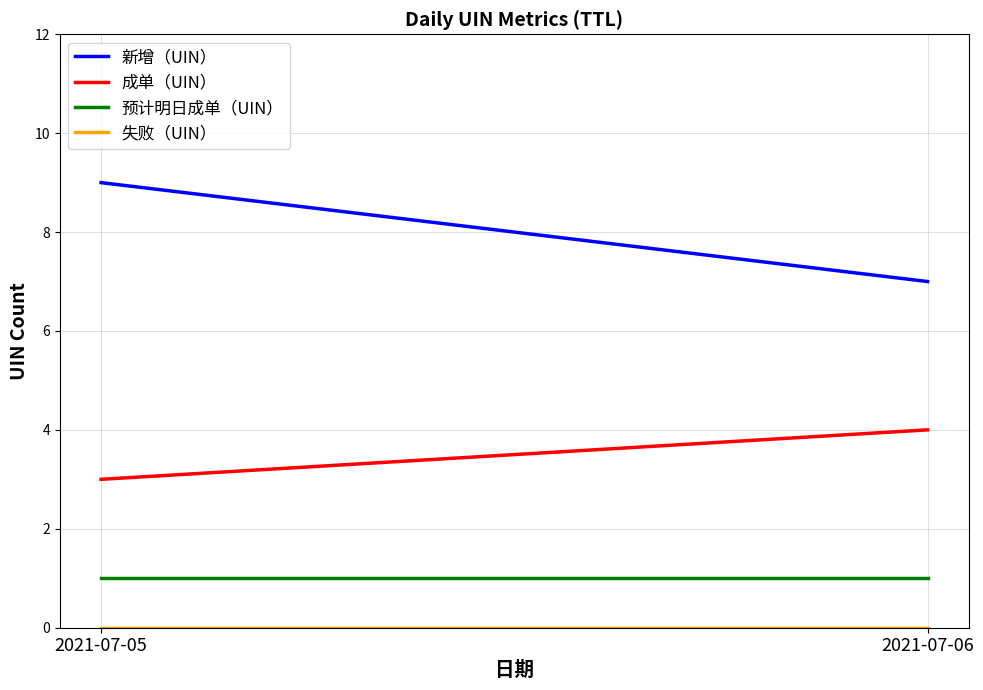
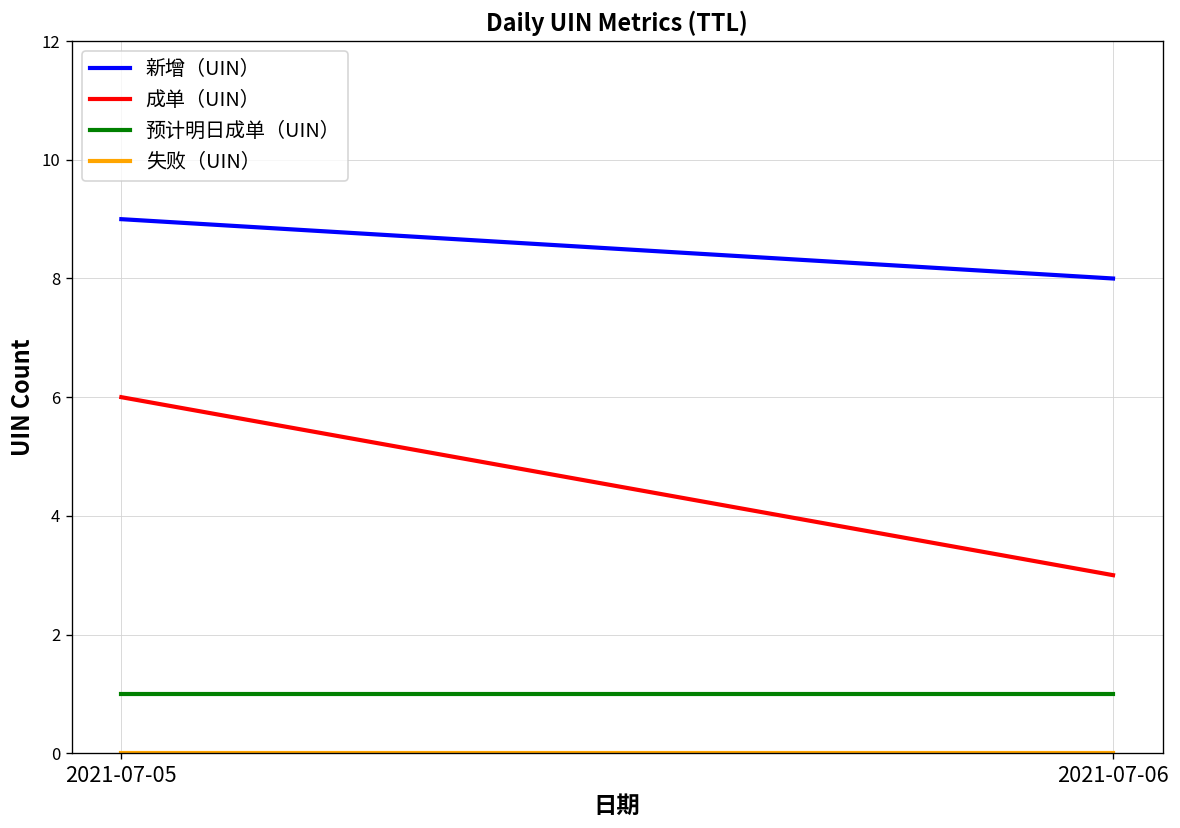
成单（UIN）, 2021-07-05: 3 -> 6
新增（UIN）, 2021-07-06: 7 -> 8
成单（UIN）, 2021-07-06: 4 -> 3
